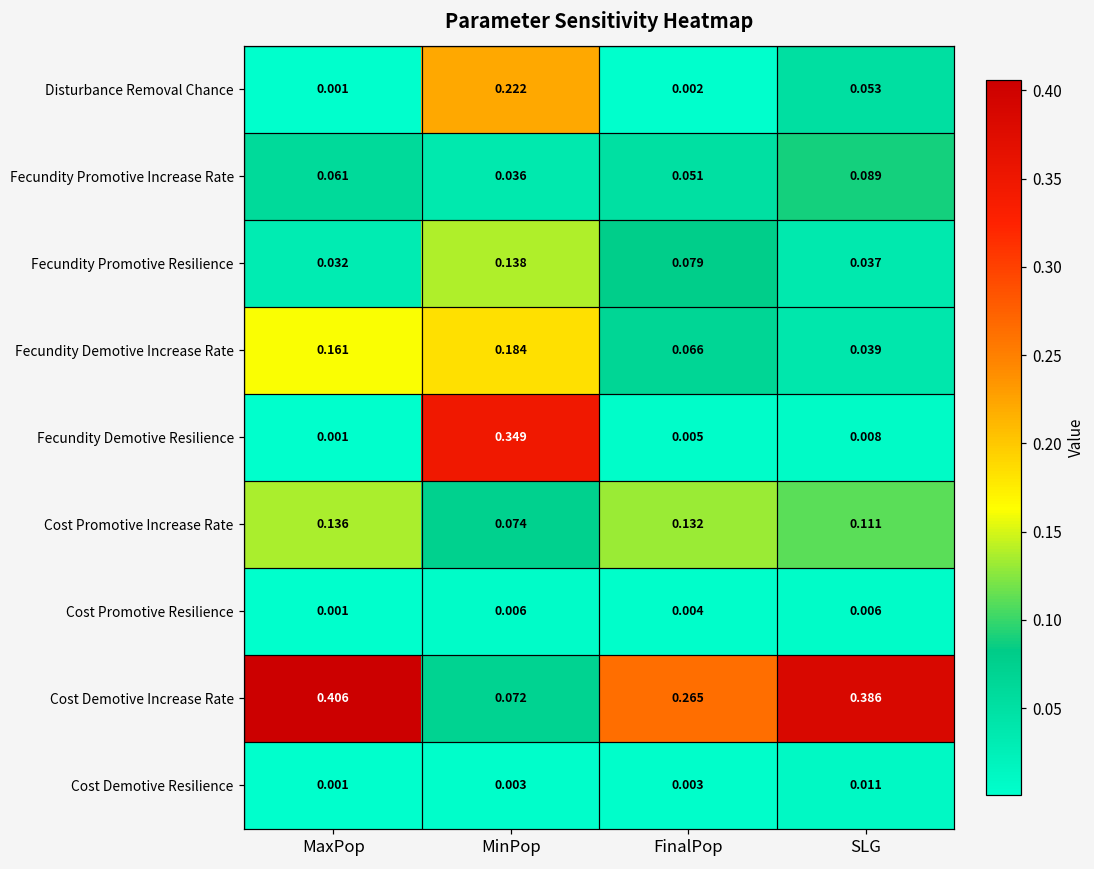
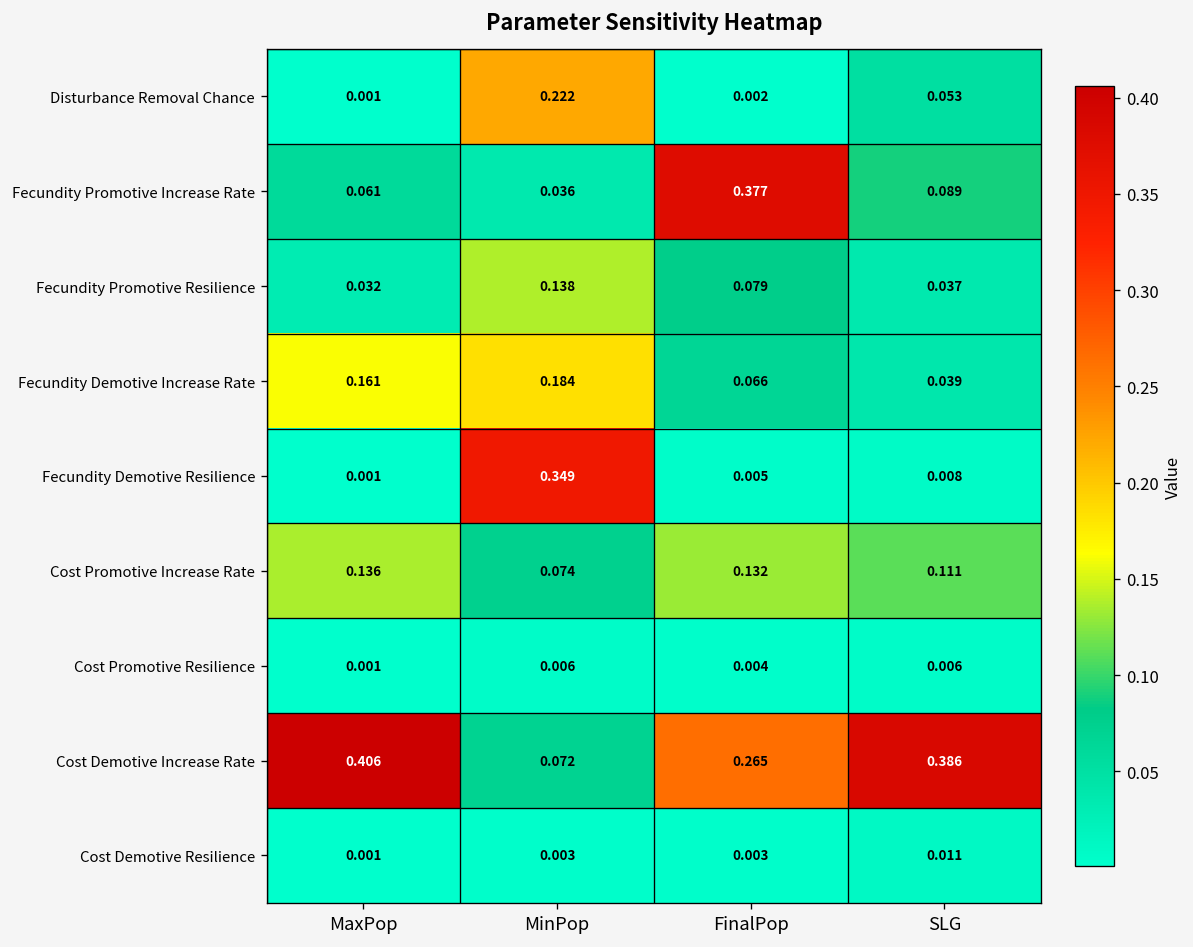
Fecundity Promotive Increase Rate, FinalPop: 0.051 -> 0.377
